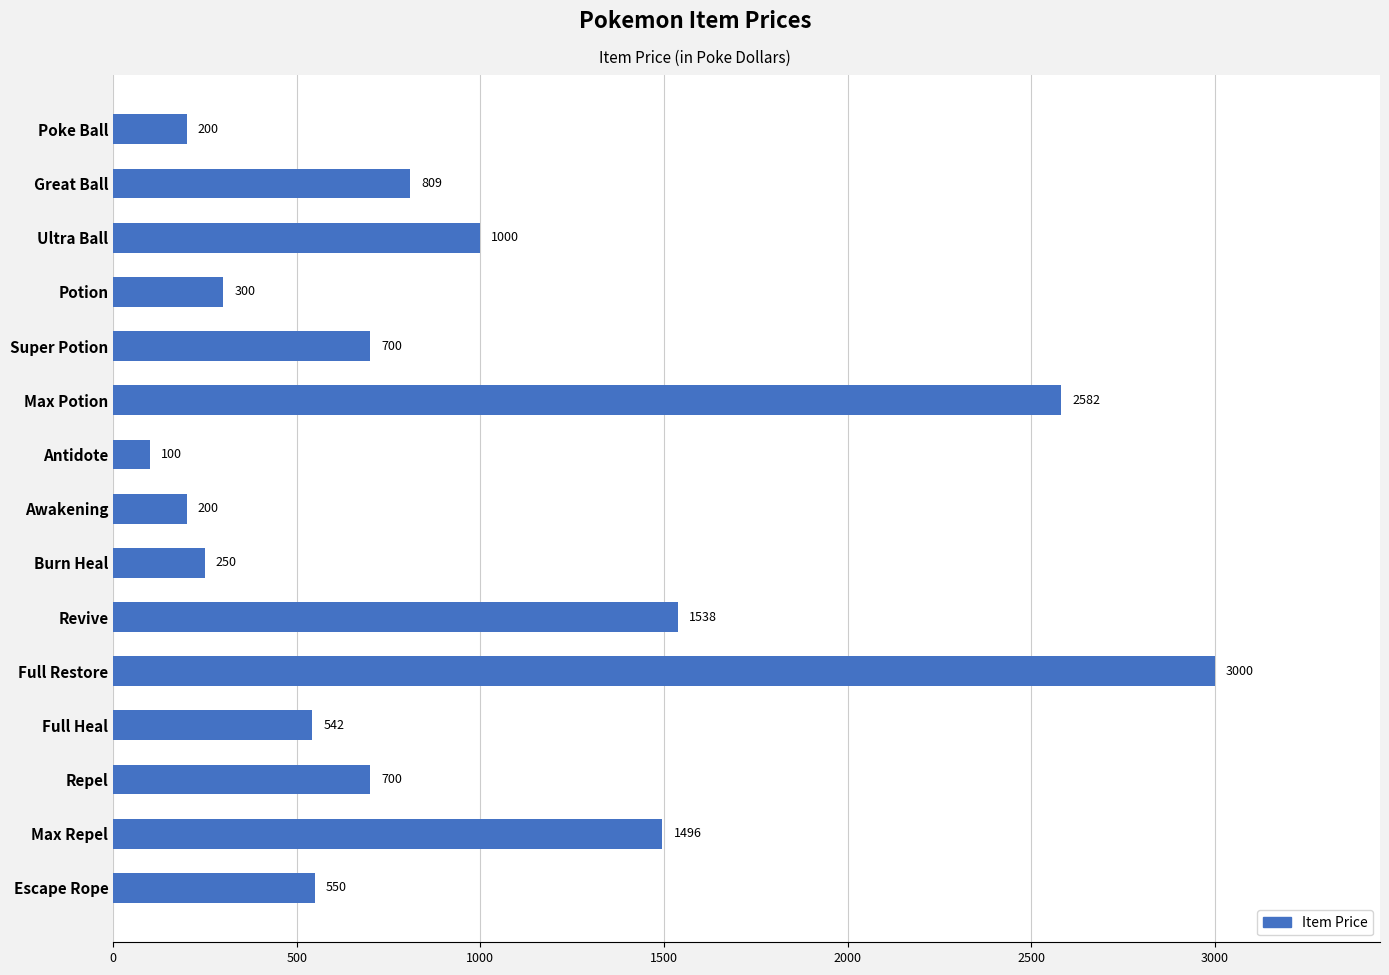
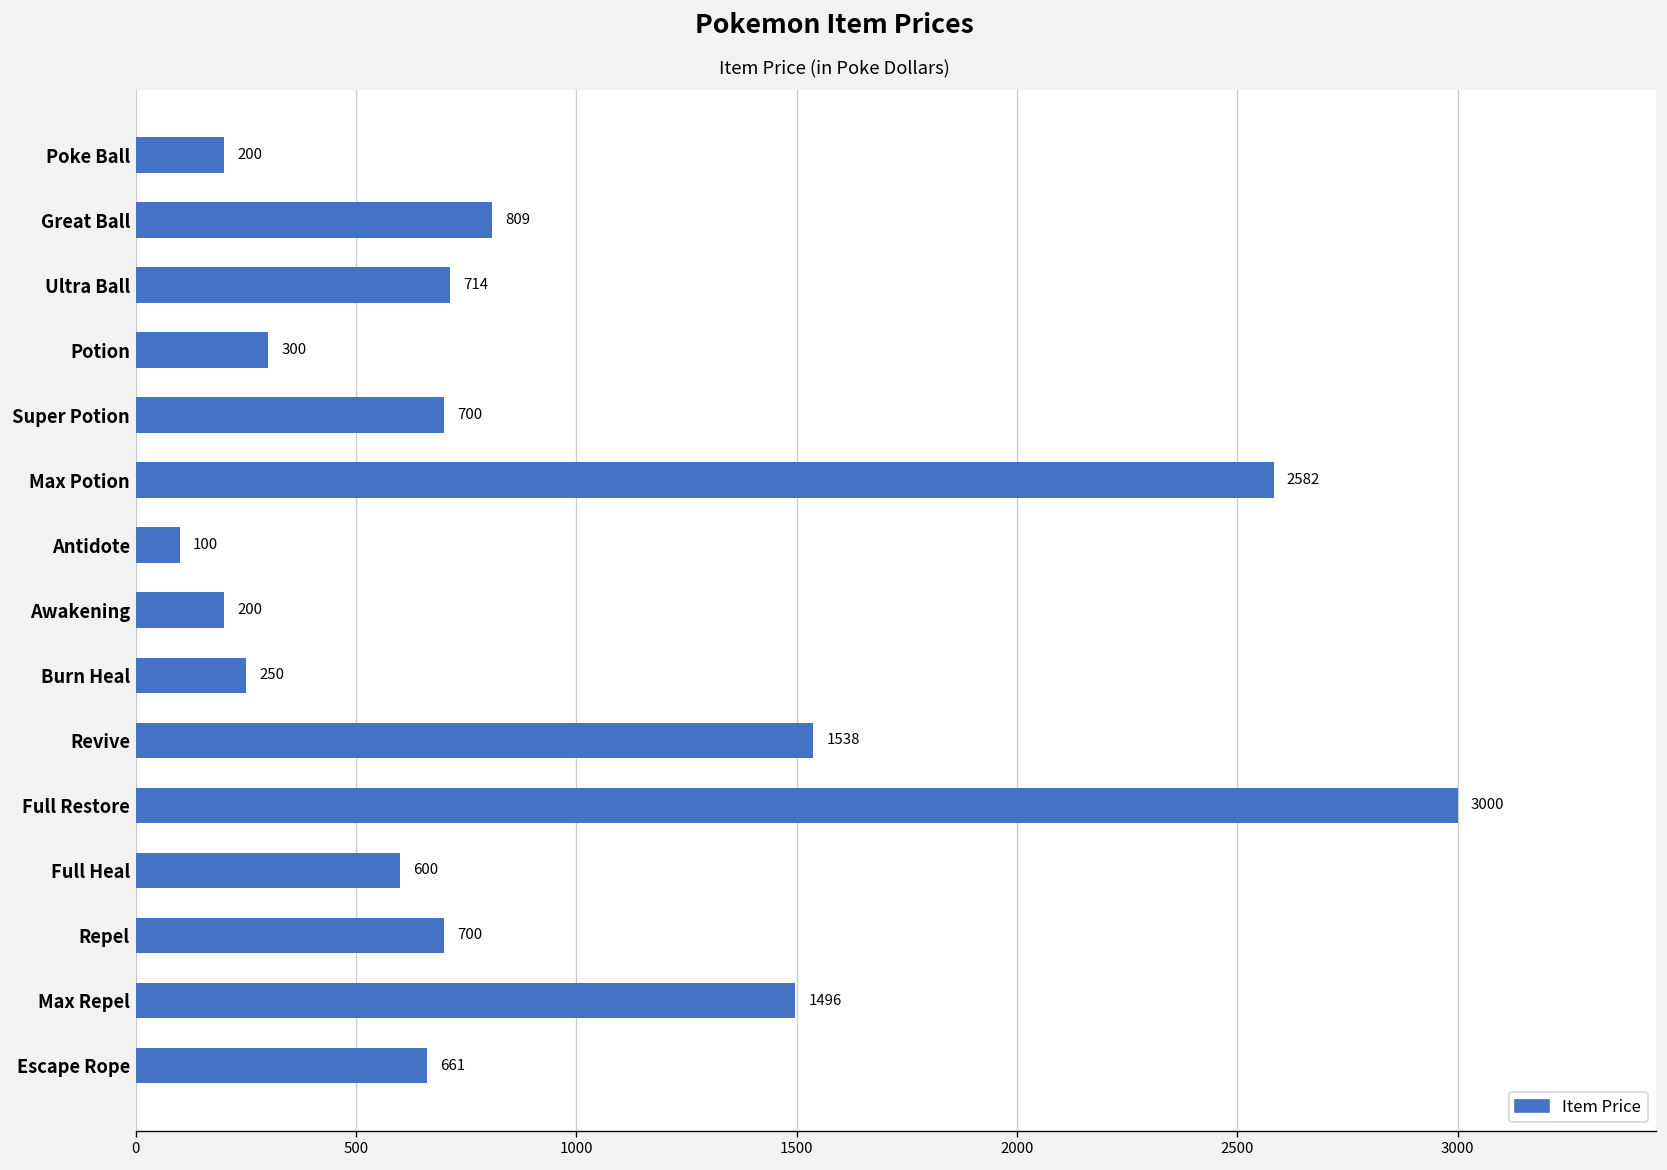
Ultra Ball: 1000 -> 714
Full Heal: 542 -> 600
Escape Rope: 550 -> 661
